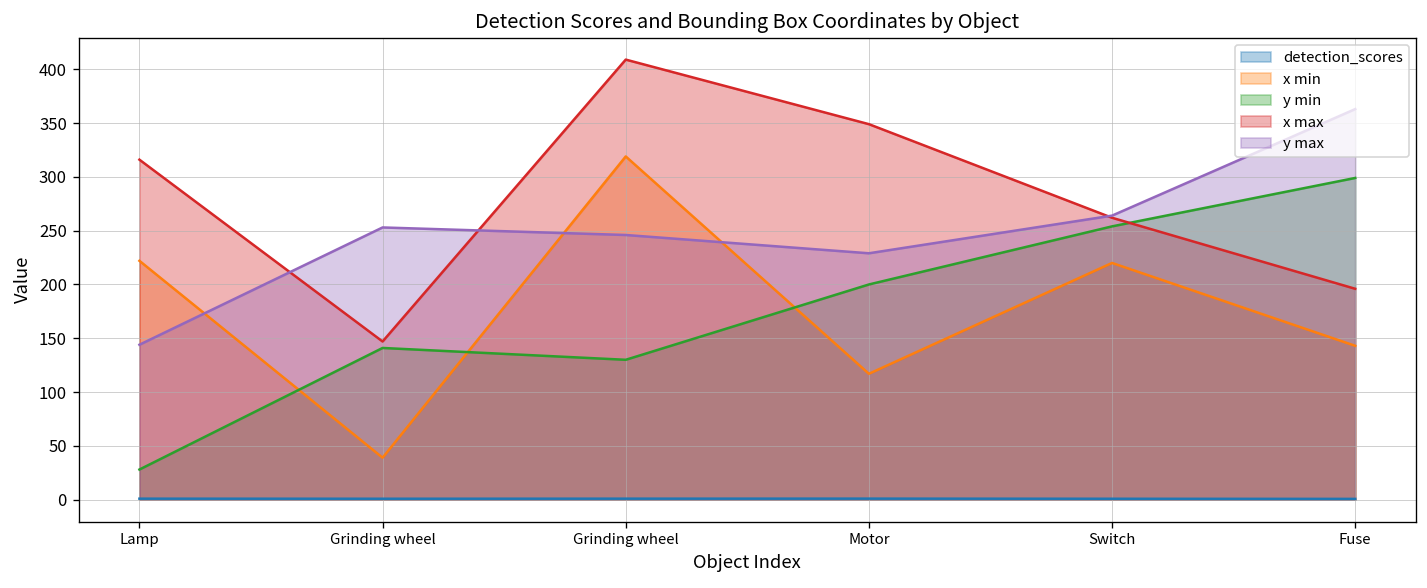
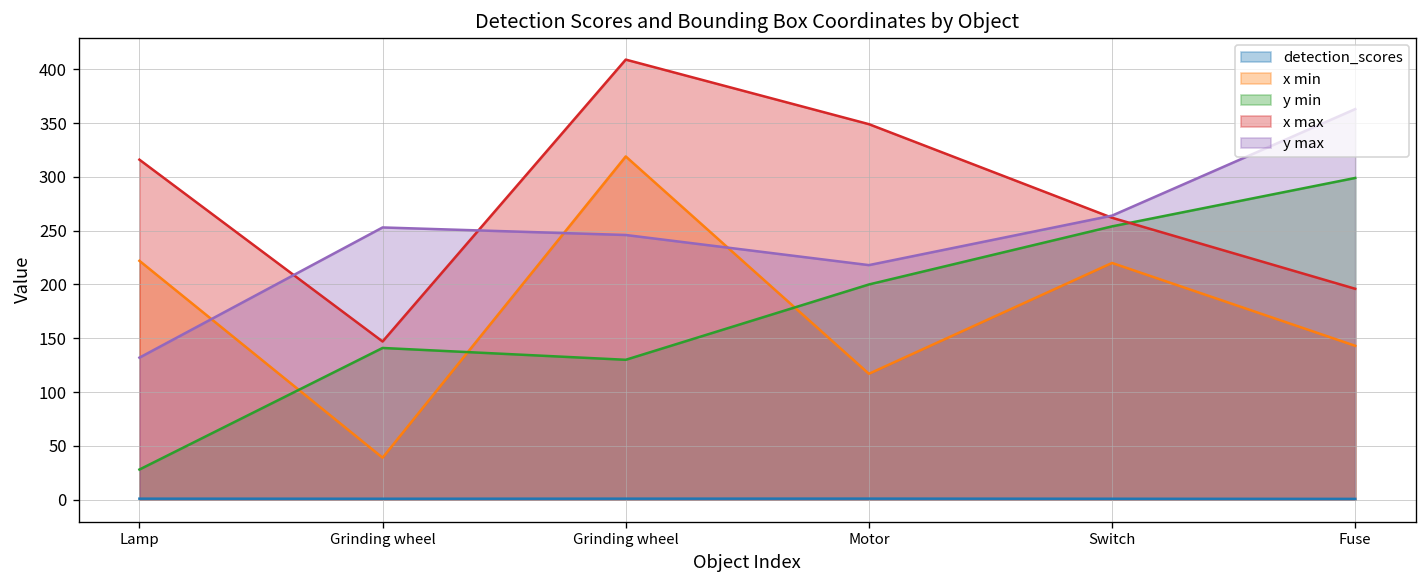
y max, Lamp: 140 -> 130
y max, Motor: 230 -> 220
